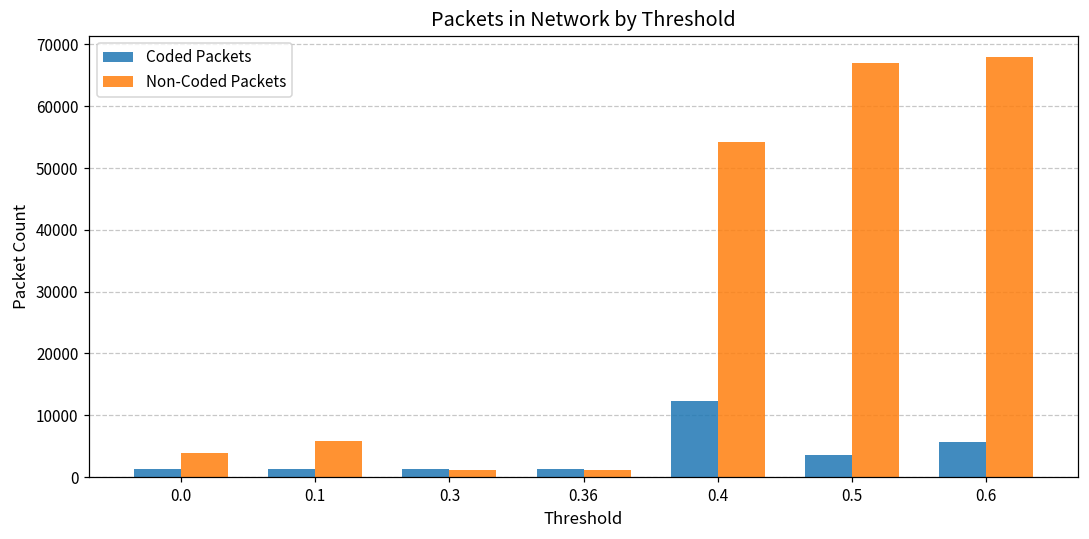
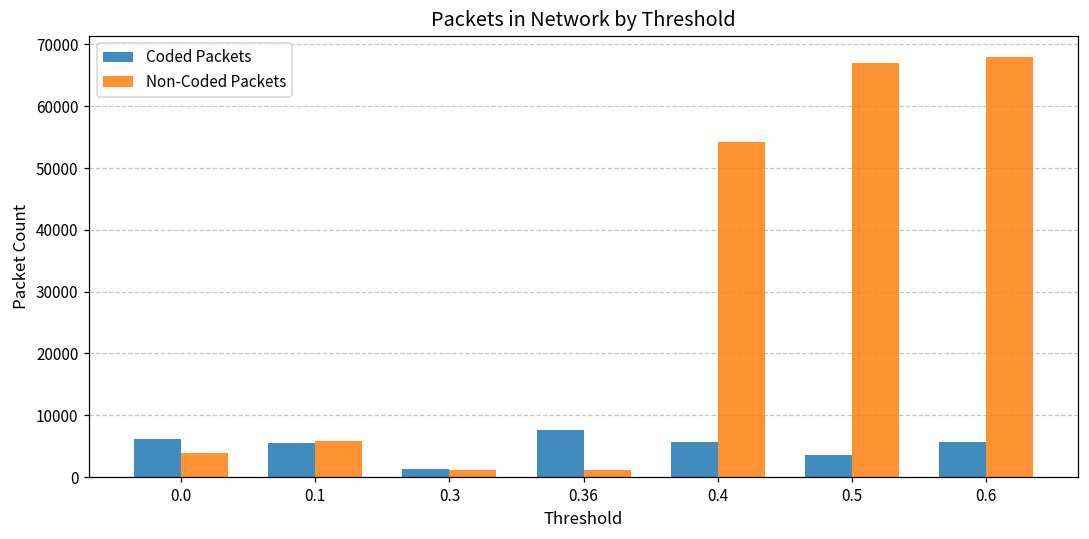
Coded Packets, 0.0: 1000 -> 6000
Coded Packets, 0.1: 1000 -> 6000
Coded Packets, 0.36: 1000 -> 8000
Coded Packets, 0.4: 12000 -> 6000
